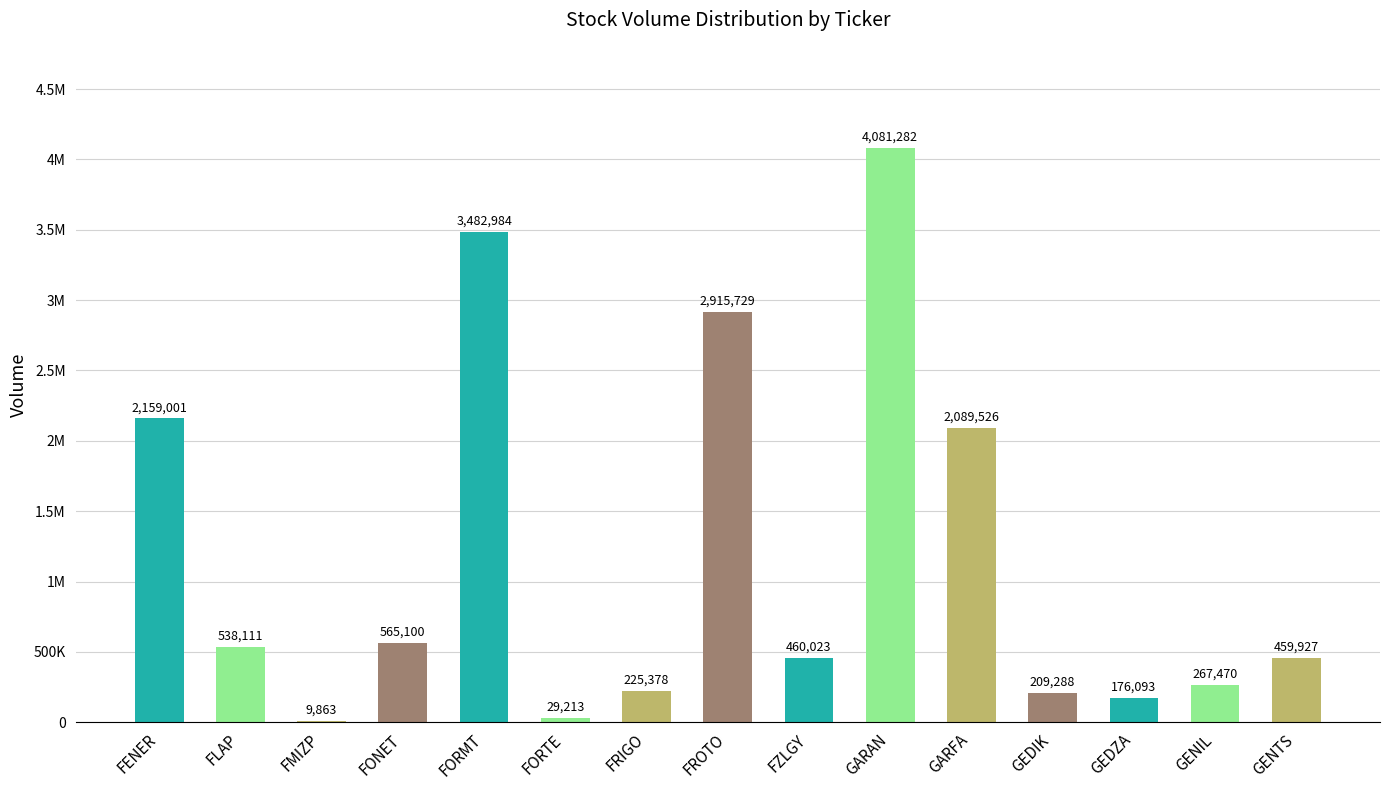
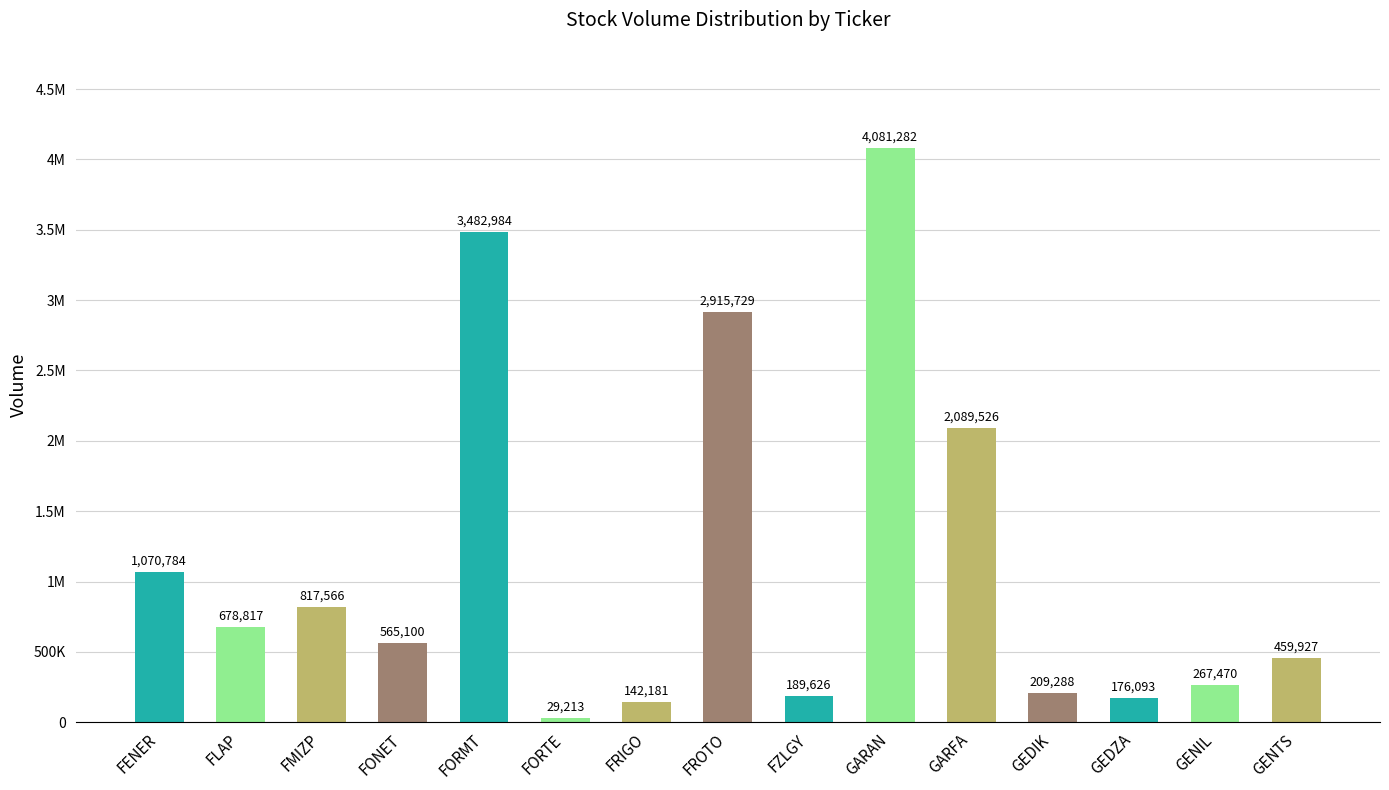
FENER: 2,159,001 -> 1,070,784
FLAP: 538,111 -> 678,817
FMIZP: 9,863 -> 817,566
FRIGO: 225,378 -> 142,181
FZLGY: 460,023 -> 189,626
